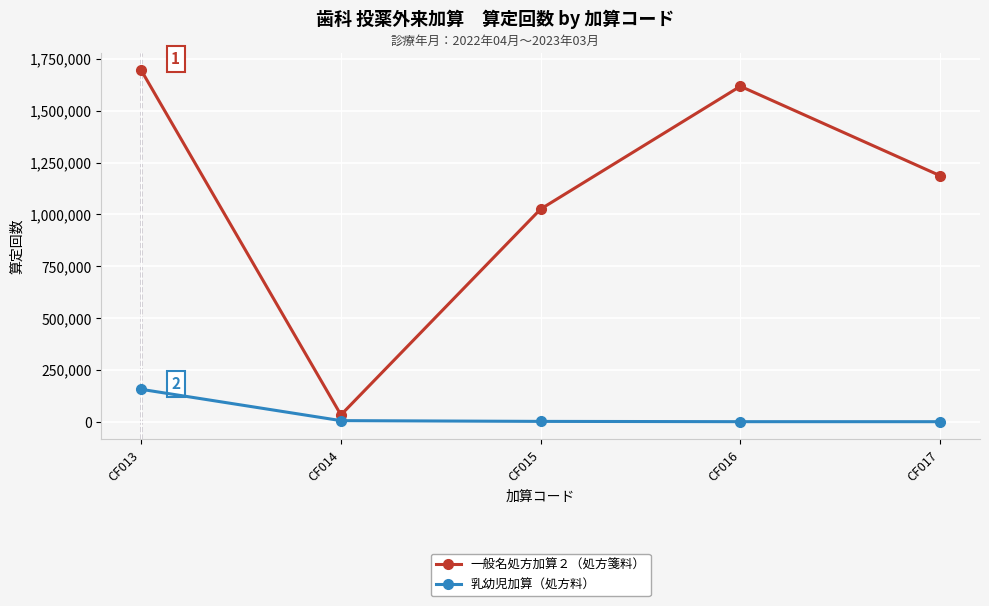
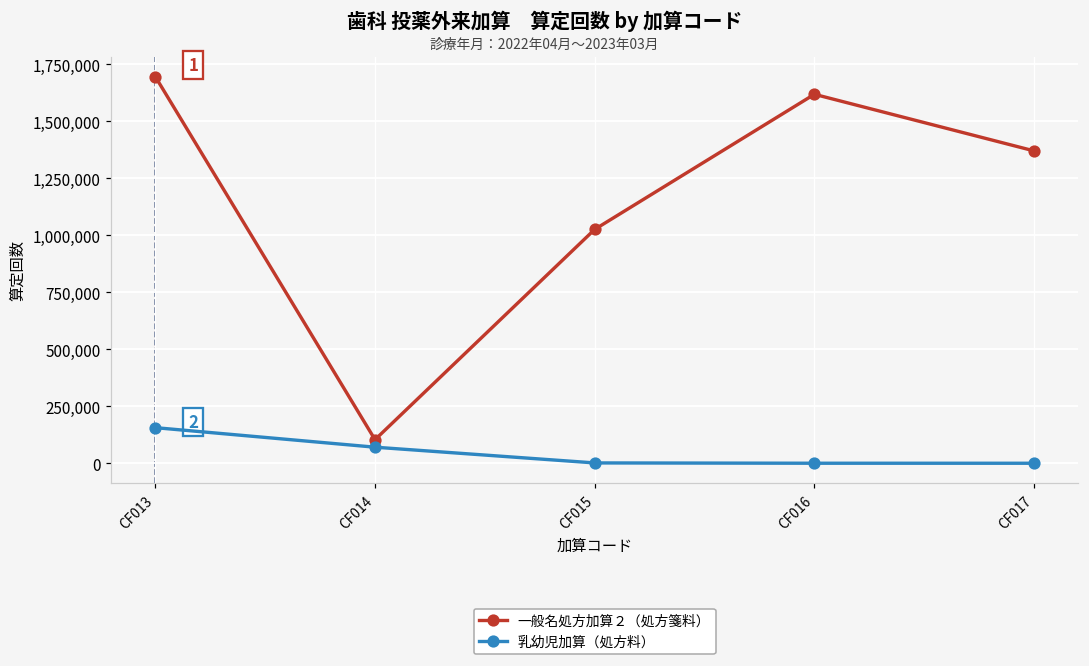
一般名処方加算２（処方箋料）, CF014: 30,000 -> 100,000
乳幼児加算（処方料）, CF014: 10,000 -> 70,000
一般名処方加算２（処方箋料）, CF017: 1,190,000 -> 1,370,000
